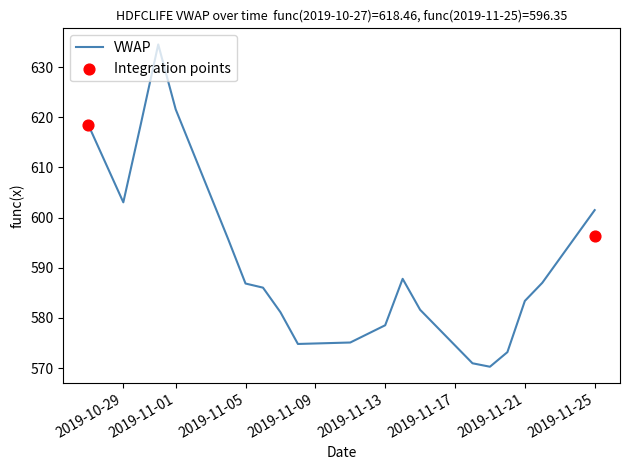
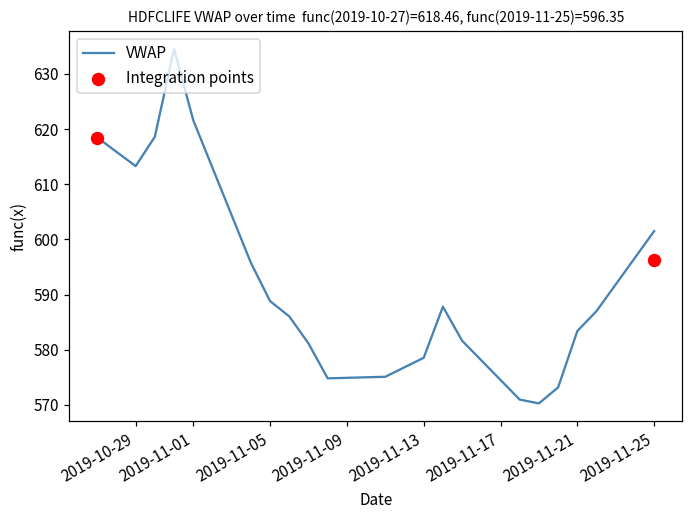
VWAP, 2019-10-29: 603 -> 613
VWAP, 2019-11-05: 587 -> 589
